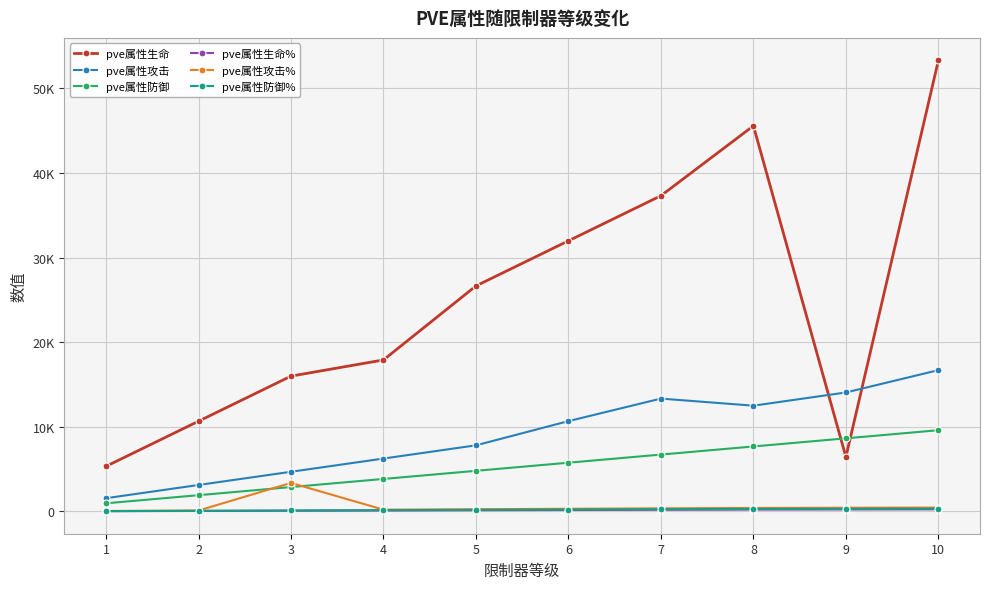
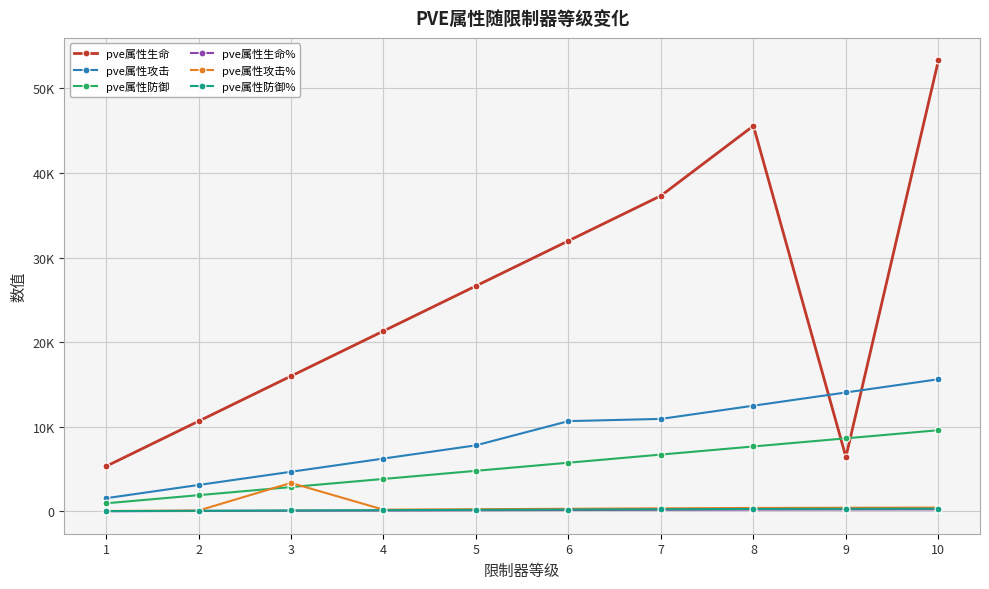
pve属性生命, 4: 18000 -> 21000
pve属性攻击, 7: 13000 -> 11000
pve属性攻击, 10: 17000 -> 16000
